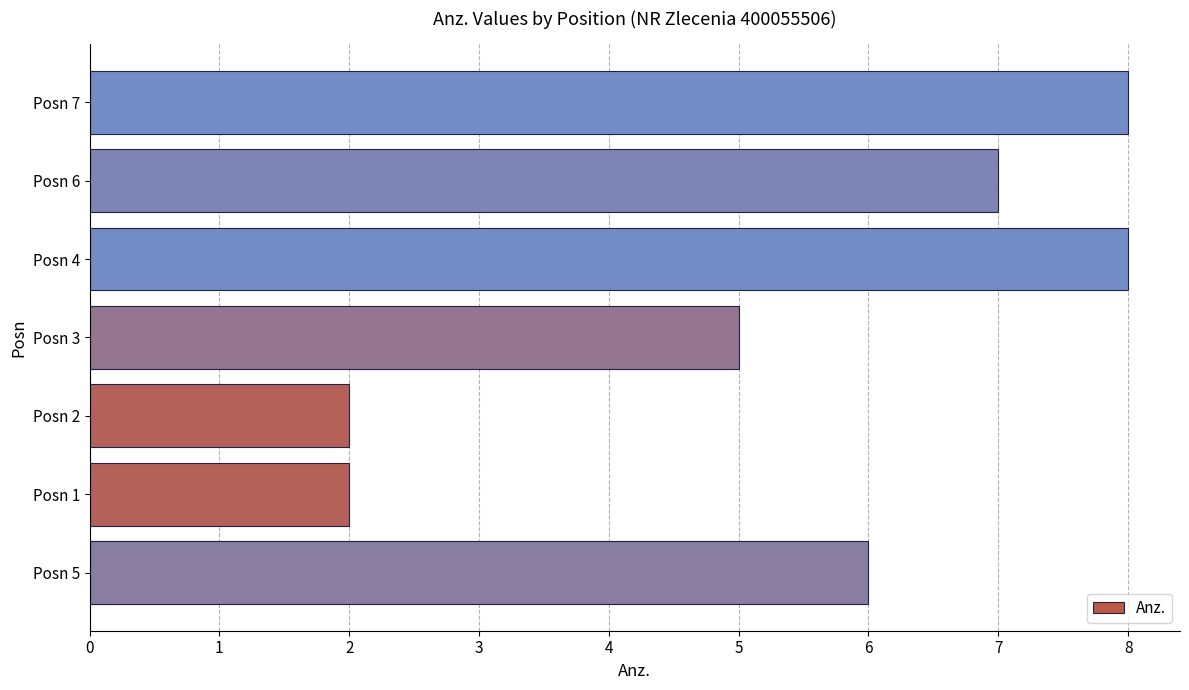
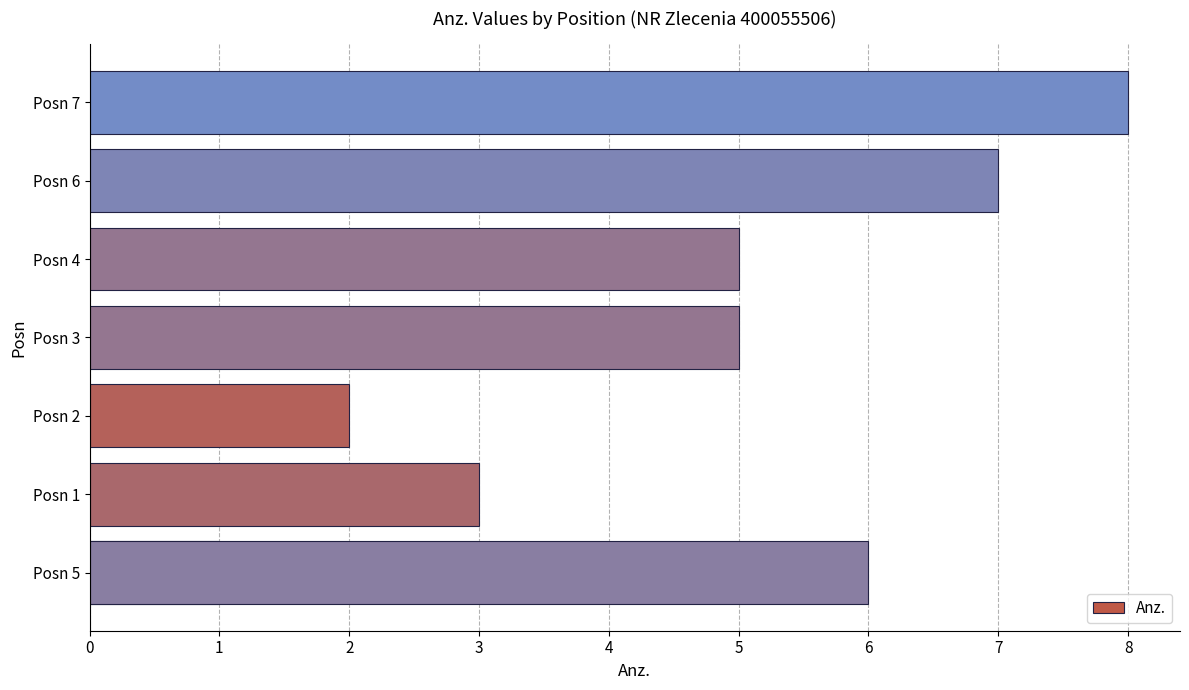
Posn 4: 8 -> 5
Posn 1: 2 -> 3
